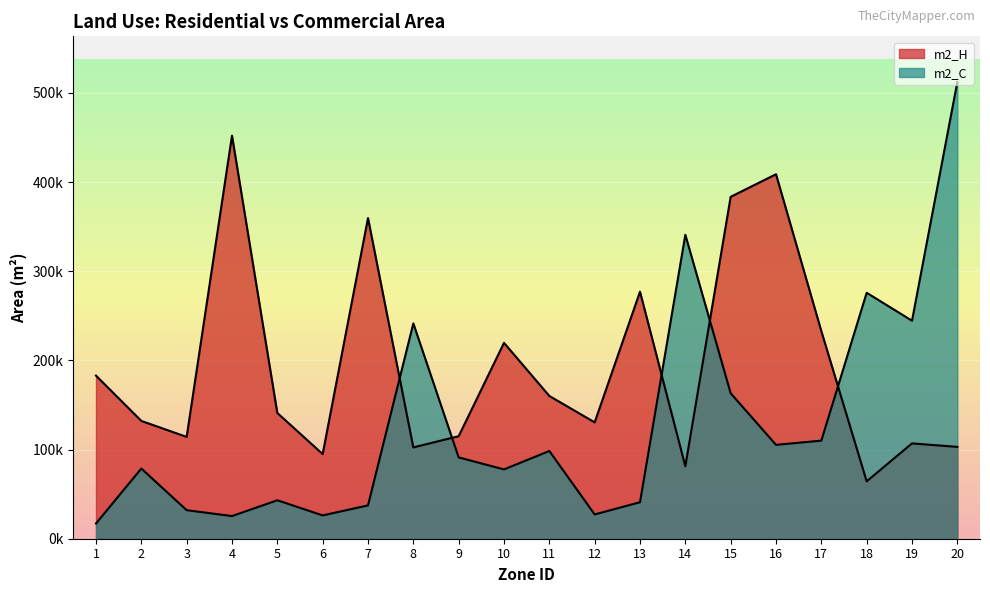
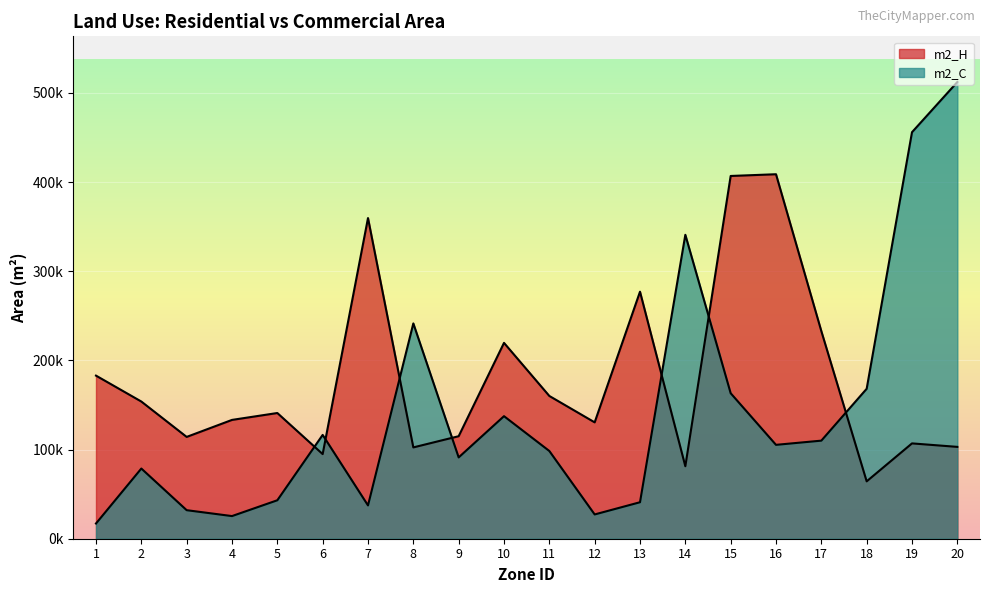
m2_H, 2: 130000 -> 150000
m2_H, 4: 450000 -> 130000
m2_C, 6: 30000 -> 120000
m2_C, 10: 80000 -> 140000
m2_H, 15: 380000 -> 410000
m2_C, 18: 280000 -> 170000
m2_C, 19: 240000 -> 460000
